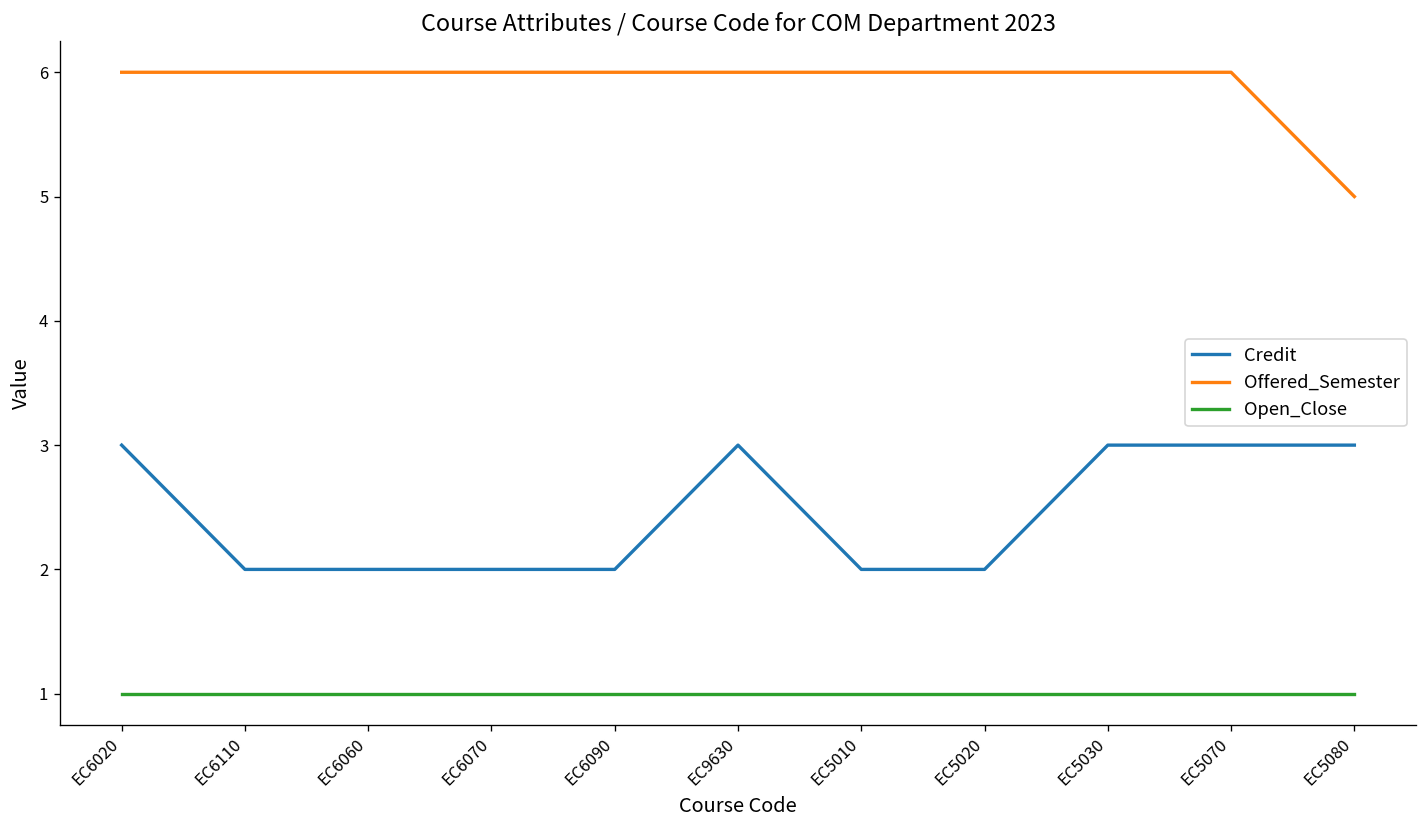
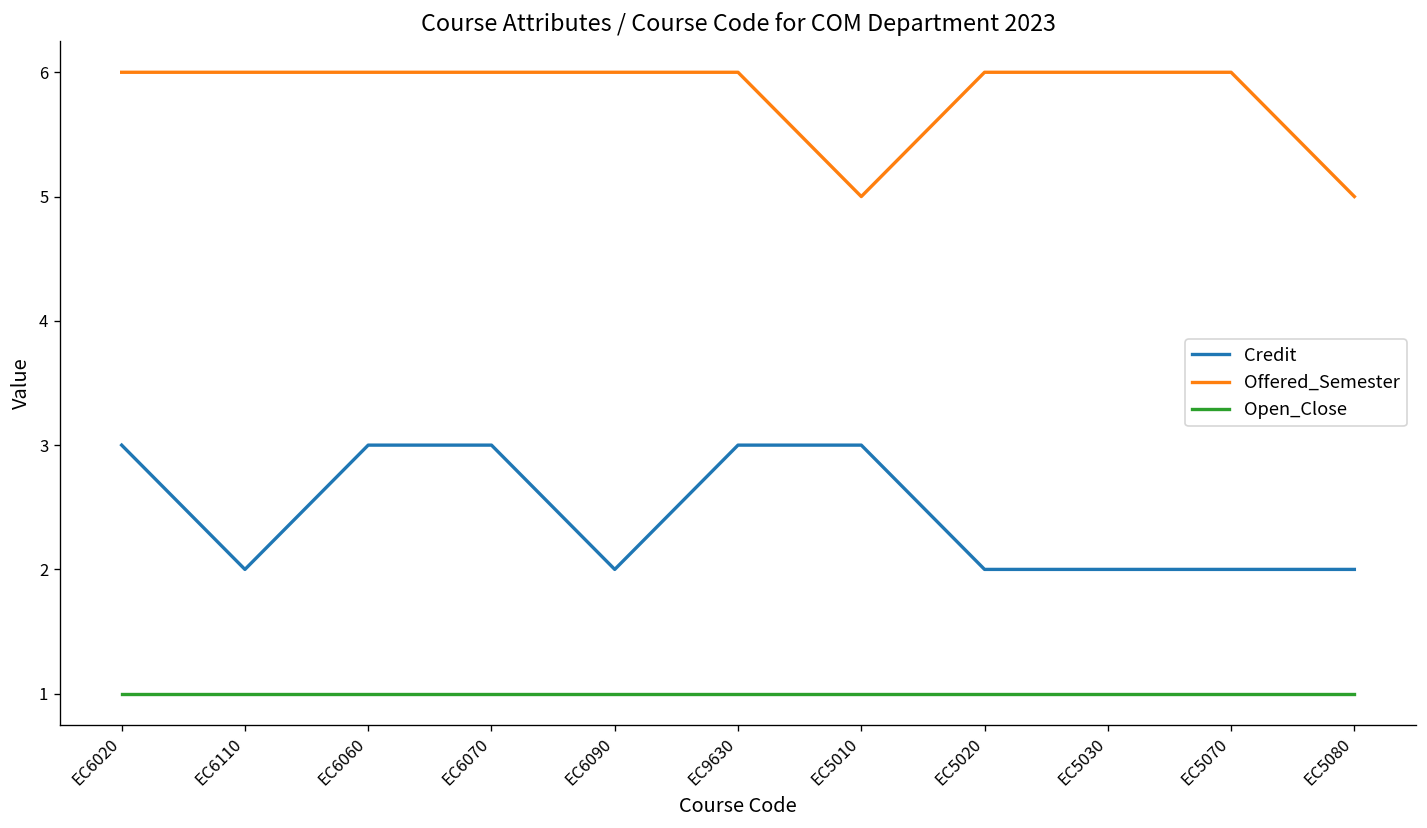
Credit, EC6060: 2 -> 3
Credit, EC6070: 2 -> 3
Credit, EC5010: 2 -> 3
Offered_Semester, EC5010: 6 -> 5
Credit, EC5030: 3 -> 2
Credit, EC5070: 3 -> 2
Credit, EC5080: 3 -> 2
